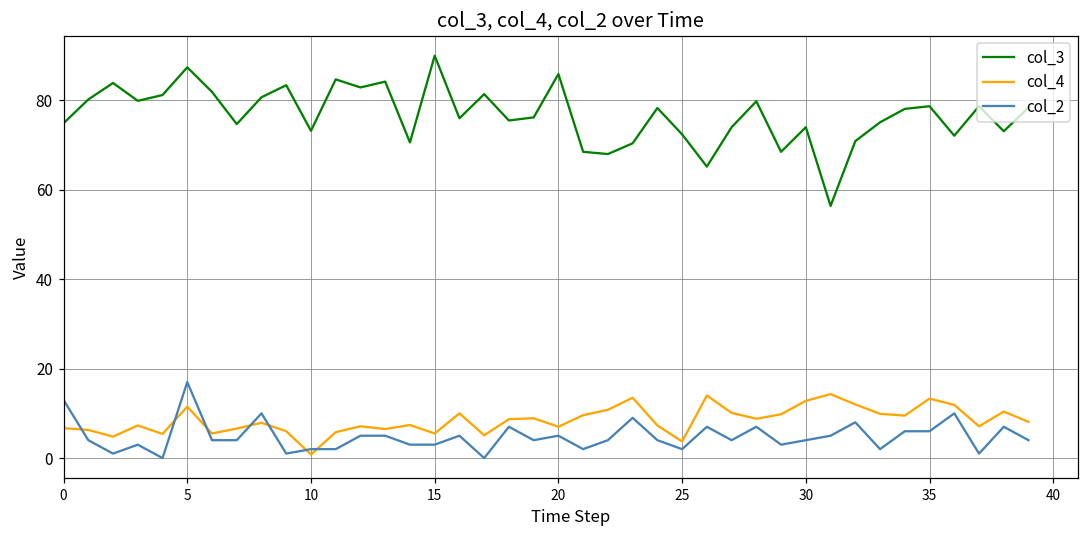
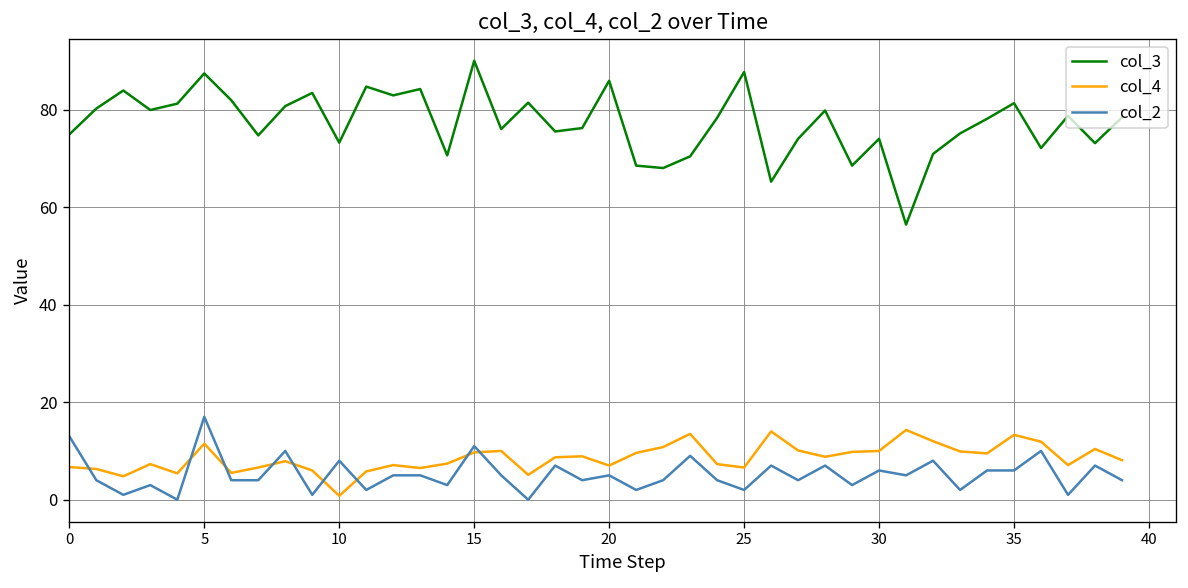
col_2, 10: 2 -> 8
col_4, 15: 6 -> 10
col_2, 15: 3 -> 11
col_3, 25: 72 -> 88
col_4, 25: 4 -> 7
col_4, 30: 13 -> 10
col_2, 30: 4 -> 6
col_3, 35: 79 -> 81
